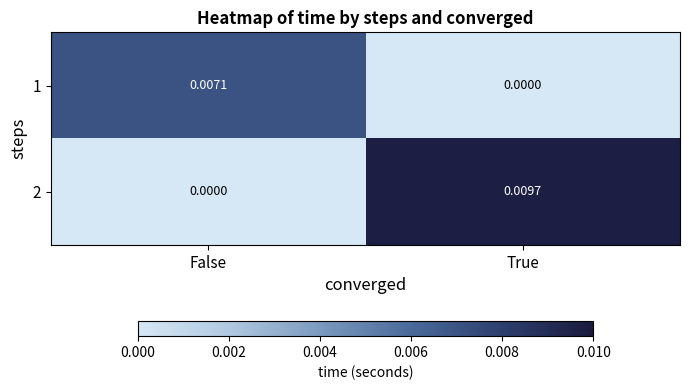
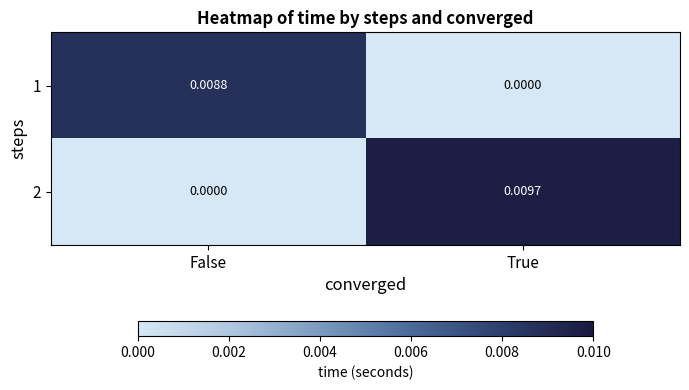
1, False: 0.0071 -> 0.0088
